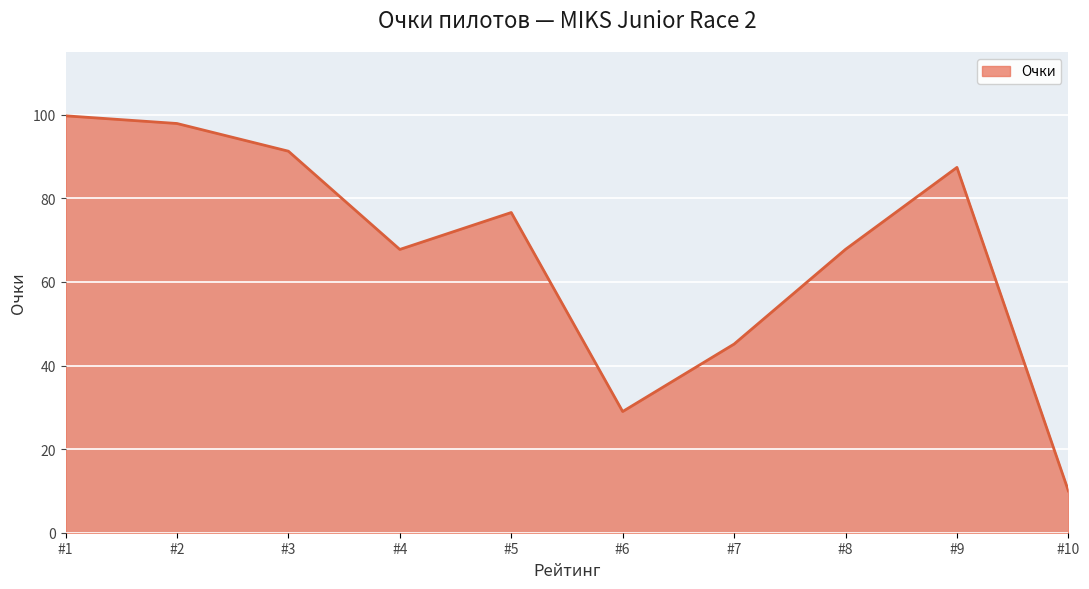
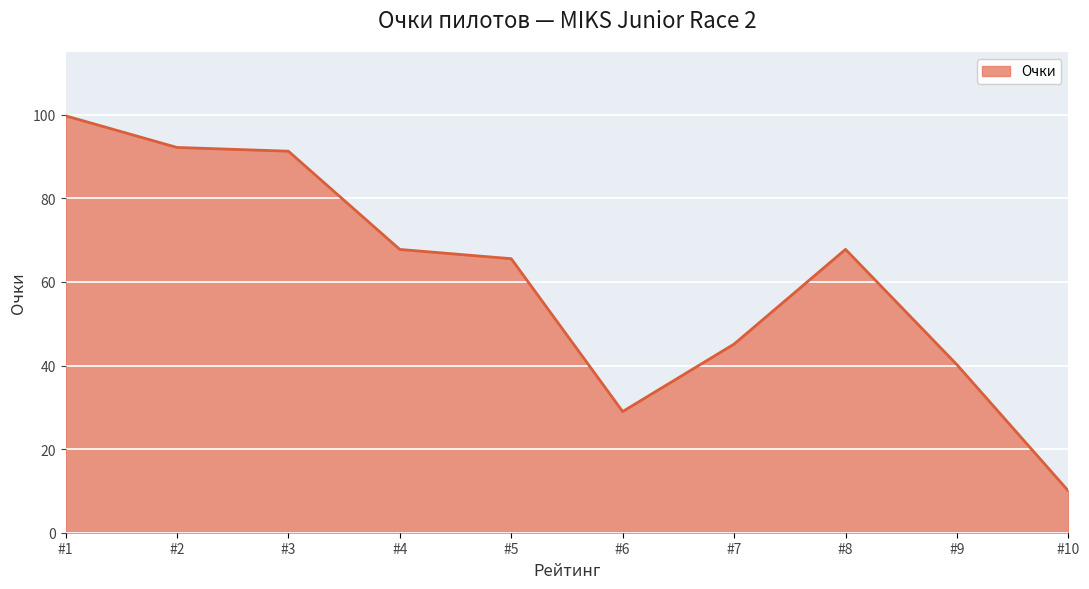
#2: 98 -> 92
#5: 77 -> 66
#9: 87 -> 40
